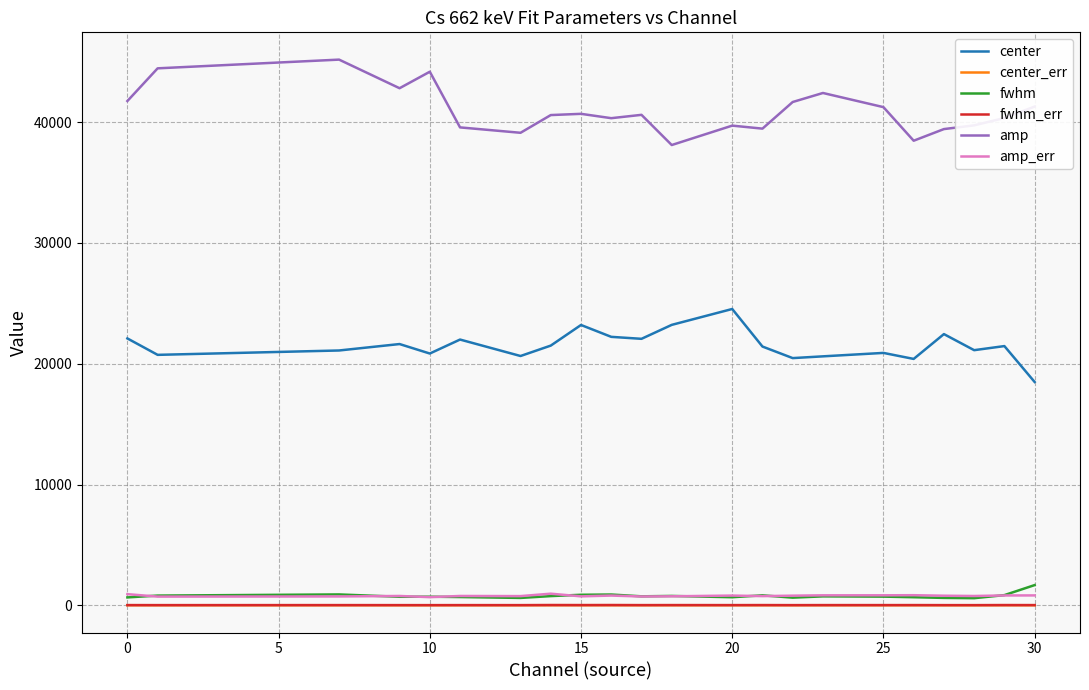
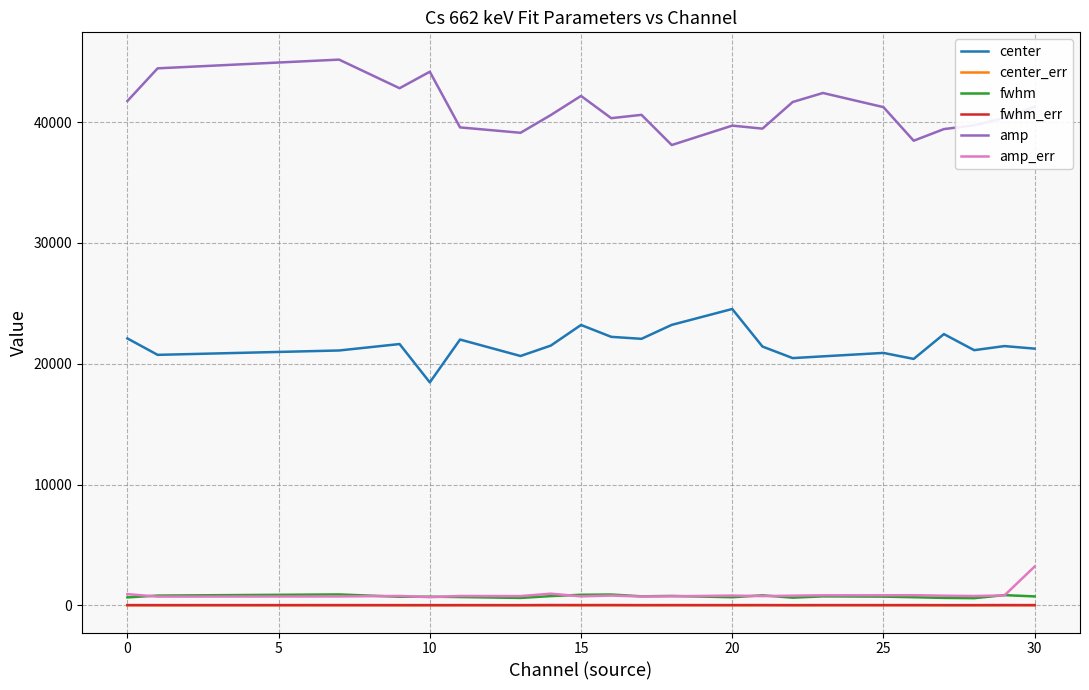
center, 10: 20800 -> 18500
amp, 15: 40700 -> 42200
center, 30: 18500 -> 21200
fwhm, 30: 1700 -> 700
amp_err, 30: 800 -> 3200
